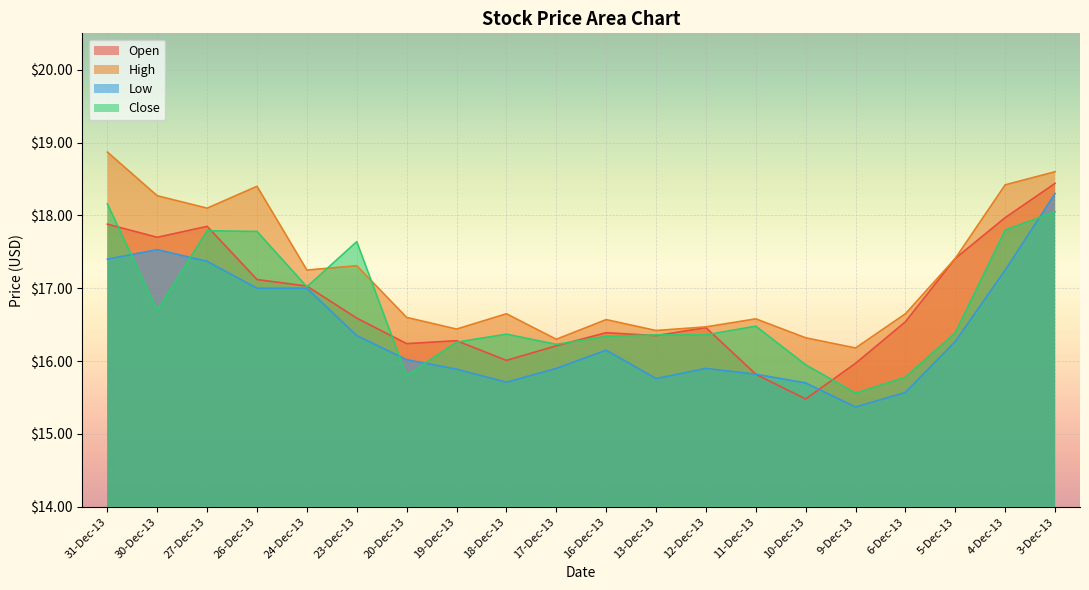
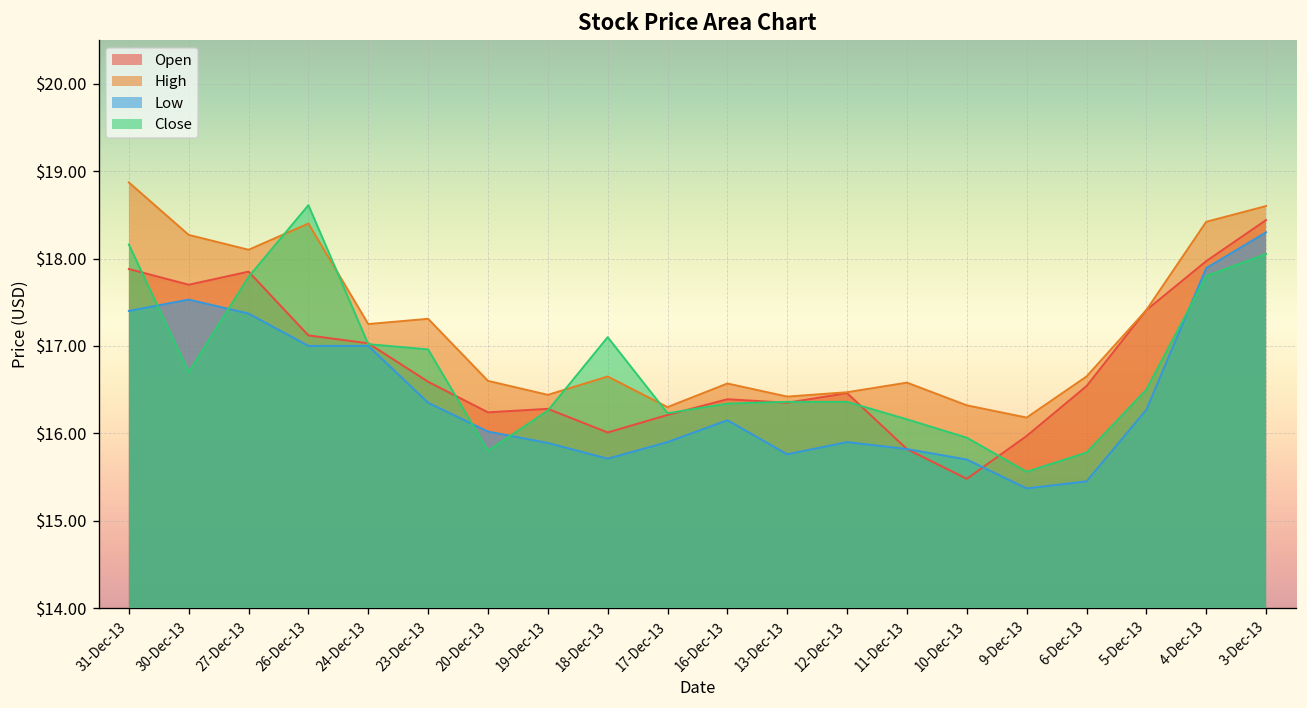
Close, 26-Dec-13: $17.8 -> $18.6
Close, 23-Dec-13: $17.6 -> $17.0
Close, 18-Dec-13: $16.4 -> $17.1
Close, 11-Dec-13: $16.5 -> $16.2
Low, 6-Dec-13: $15.6 -> $15.5
Close, 5-Dec-13: $16.4 -> $16.5
Low, 4-Dec-13: $17.3 -> $17.9
